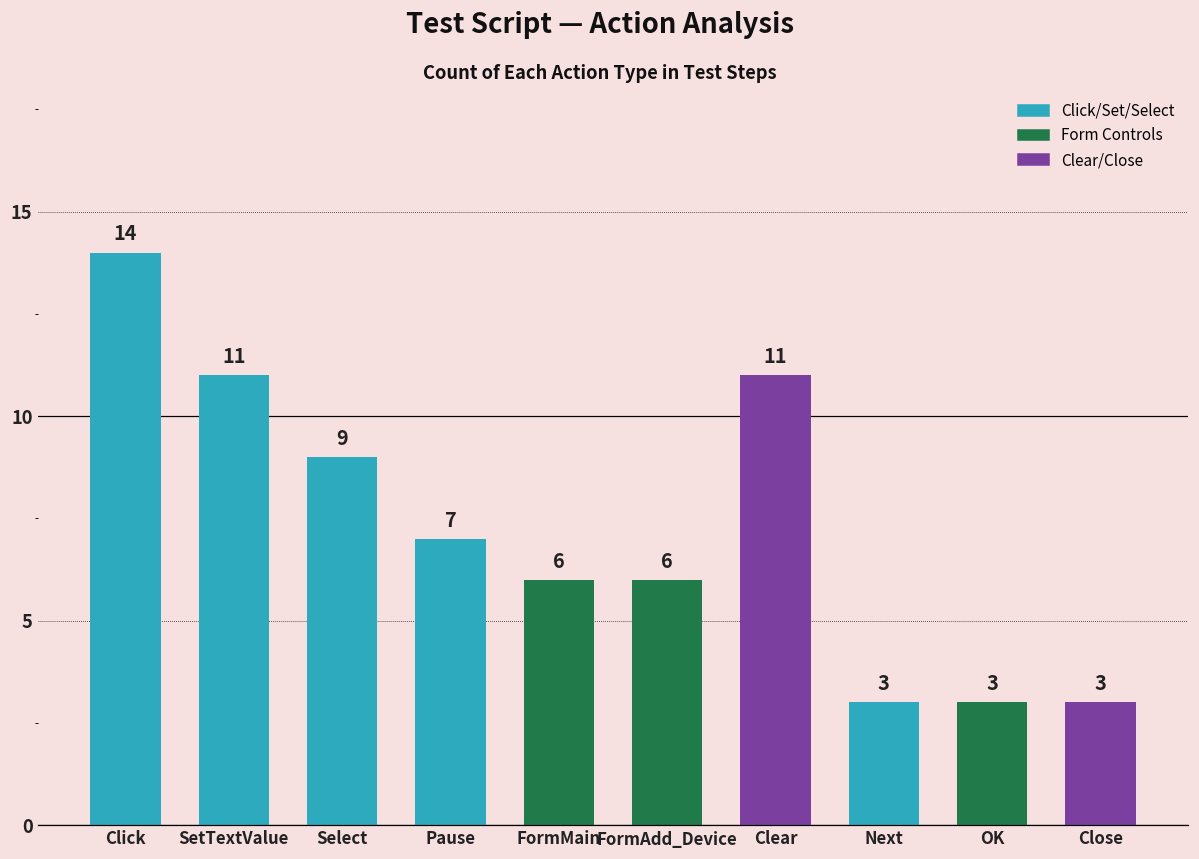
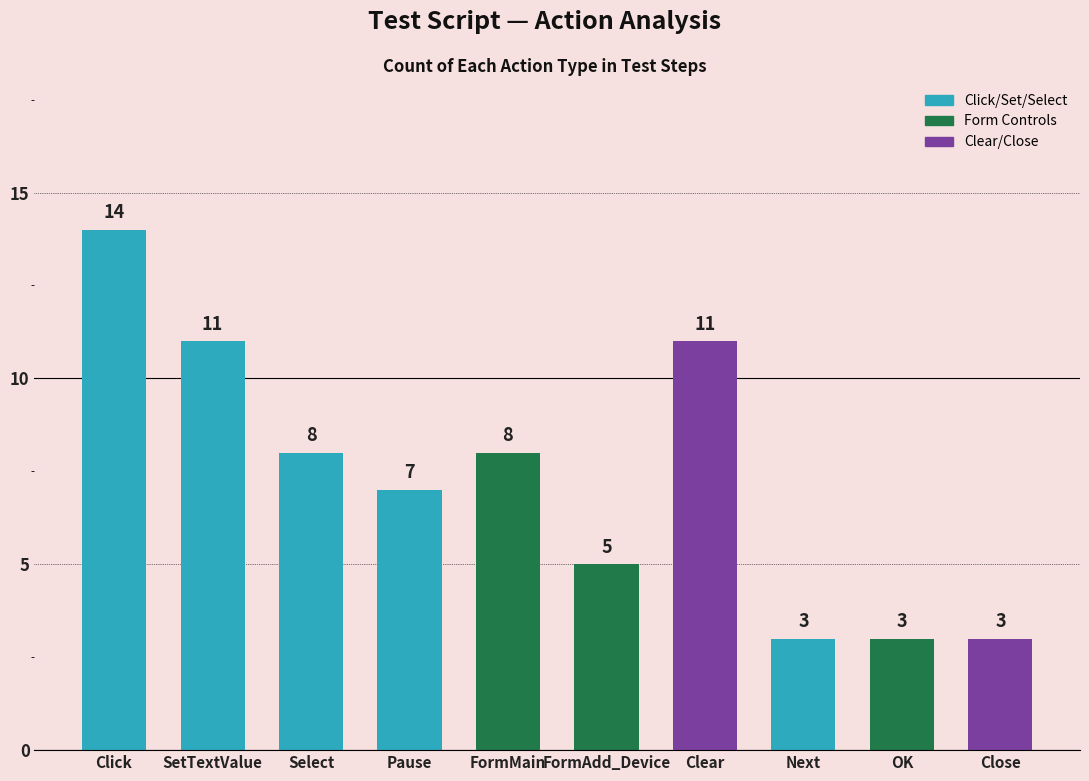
Select: 9 -> 8
FormMain: 6 -> 8
FormAdd_Device: 6 -> 5
